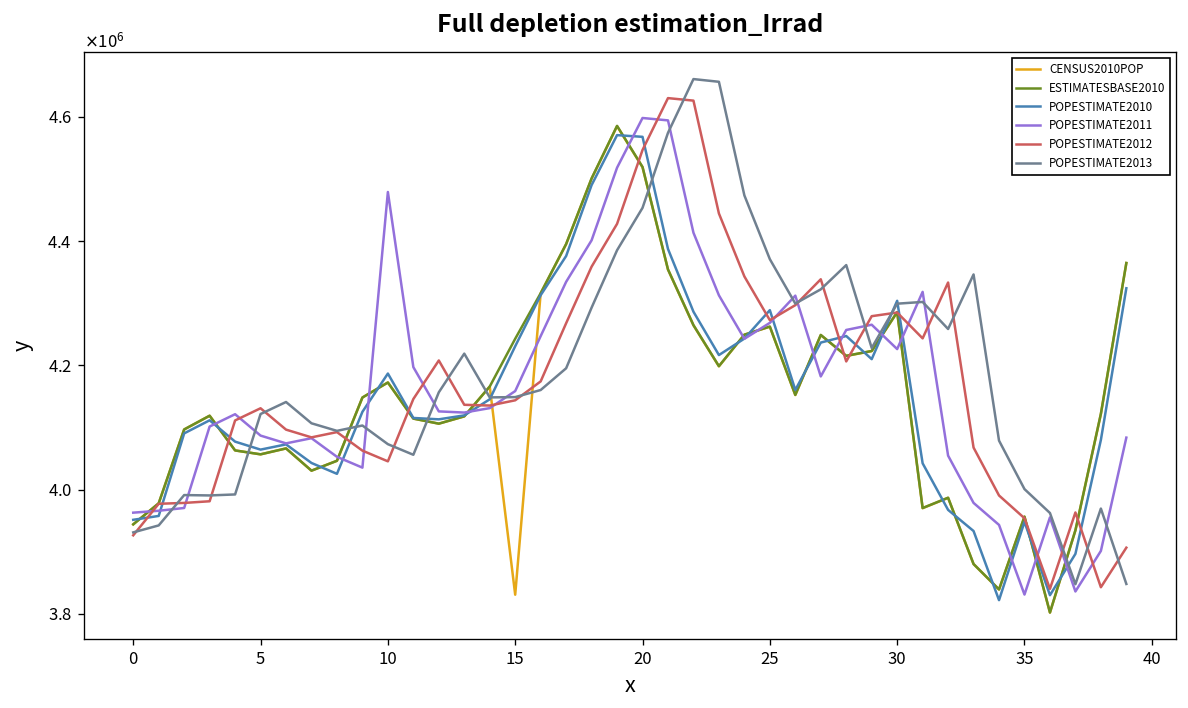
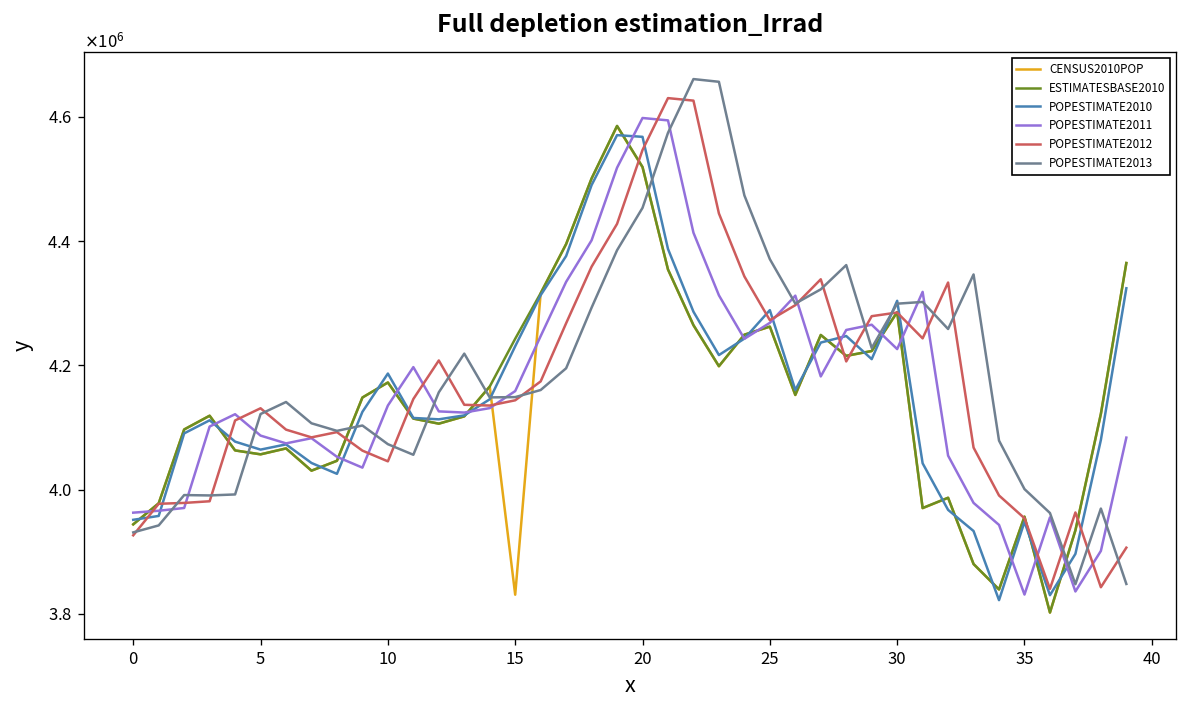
POPESTIMATE2011, 10: 4480000 -> 4140000
